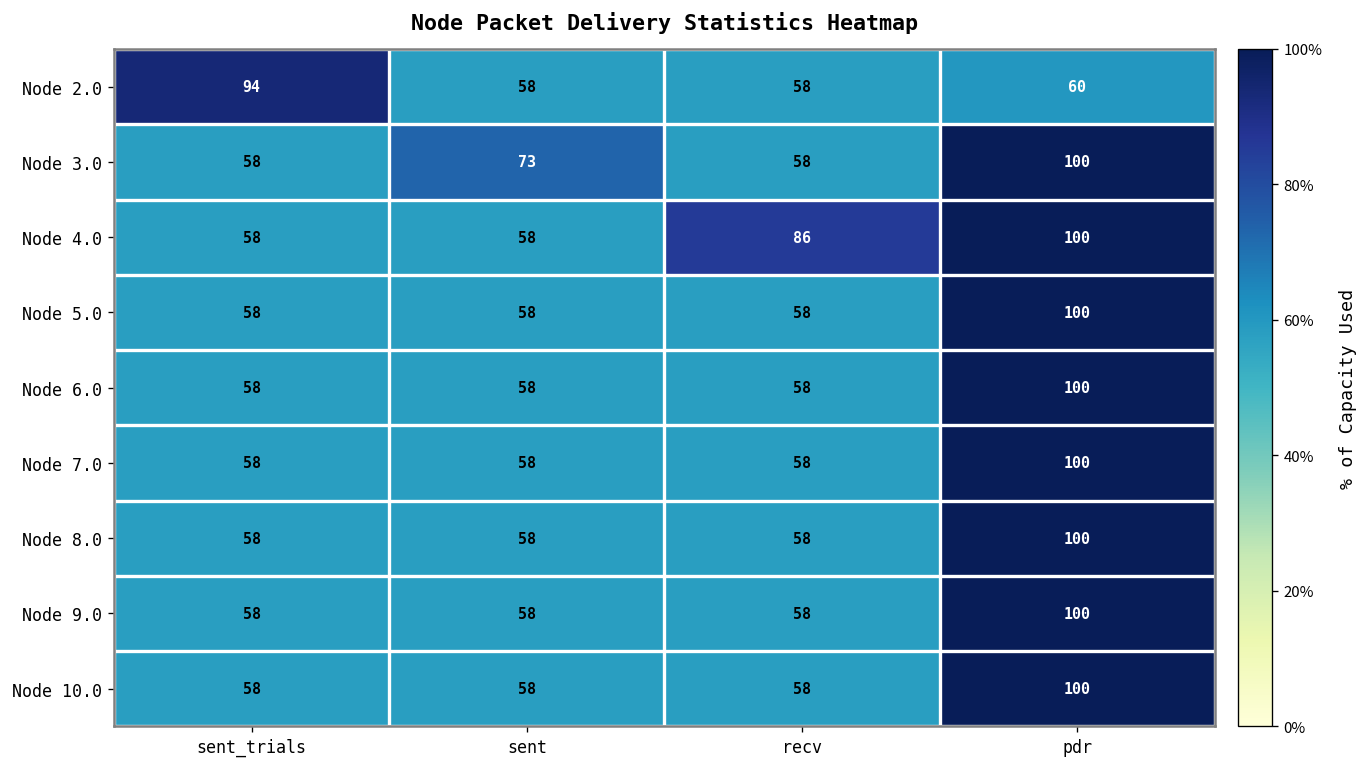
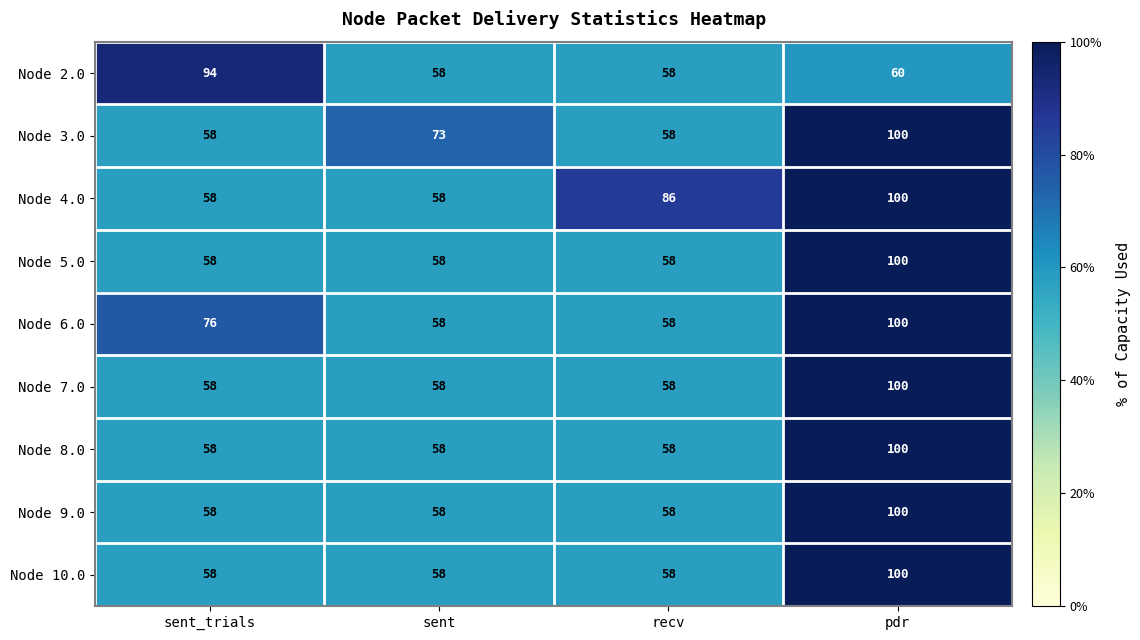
Node 6.0, sent_trials: 58 -> 76
